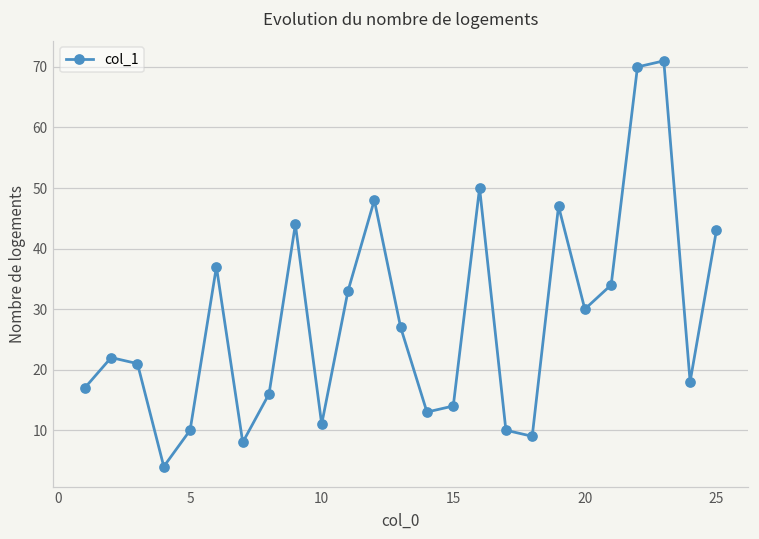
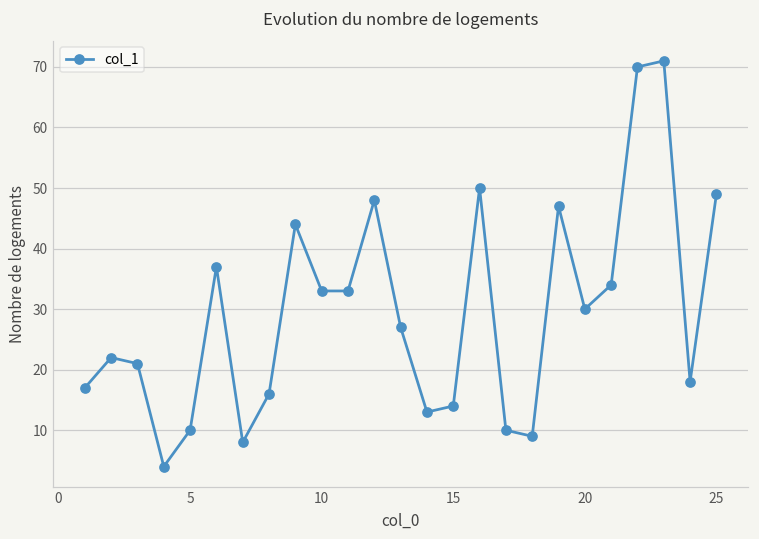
10: 11 -> 33
25: 43 -> 49
